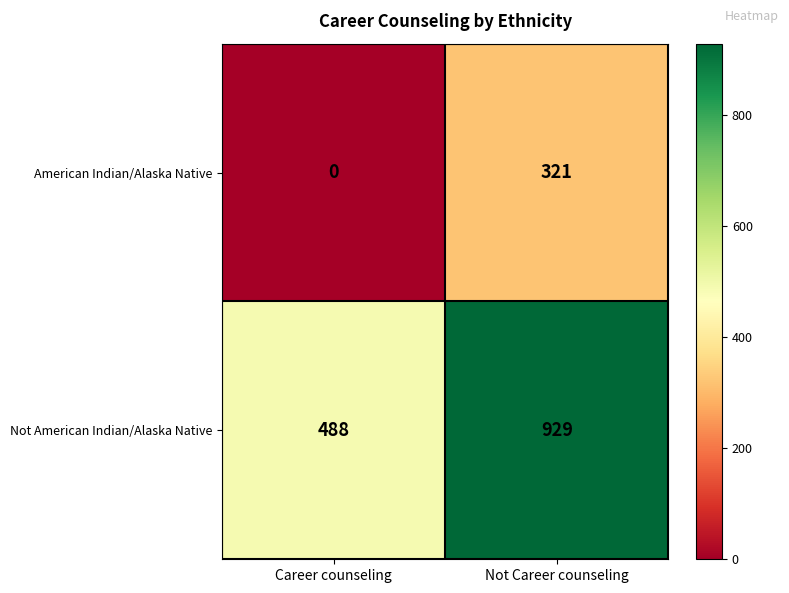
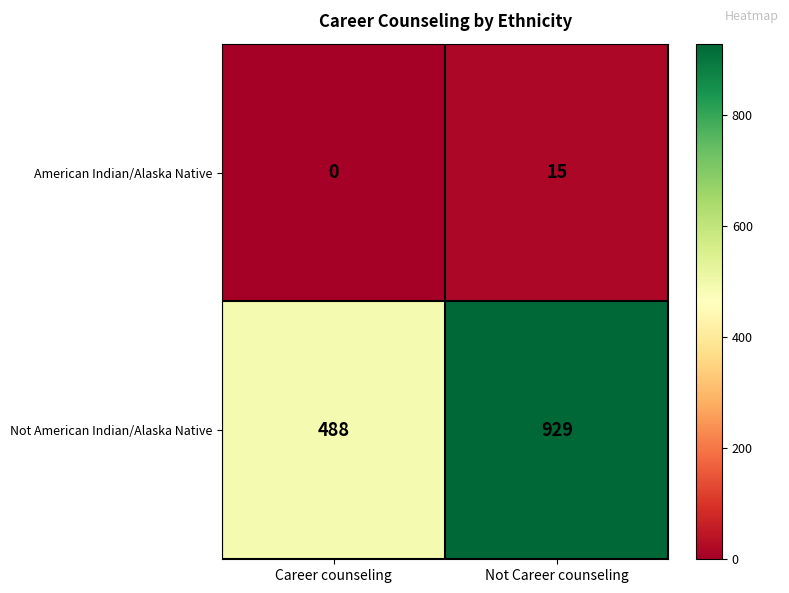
American Indian/Alaska Native, Not Career counseling: 321 -> 15
